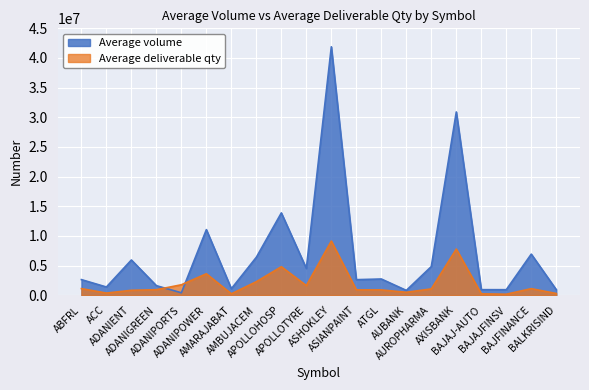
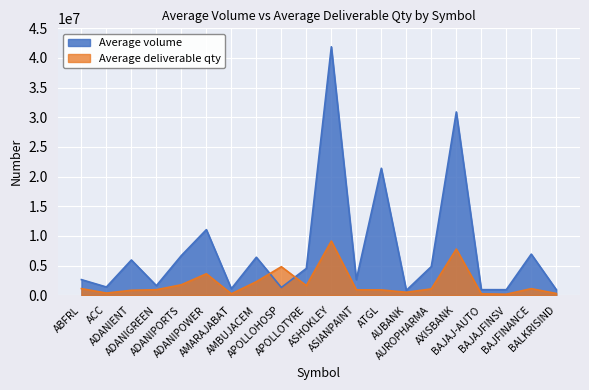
Average volume, ADANIPORTS: 0 -> 7000000
Average volume, APOLLOHOSP: 14000000 -> 1000000
Average volume, ATGL: 3000000 -> 21000000
